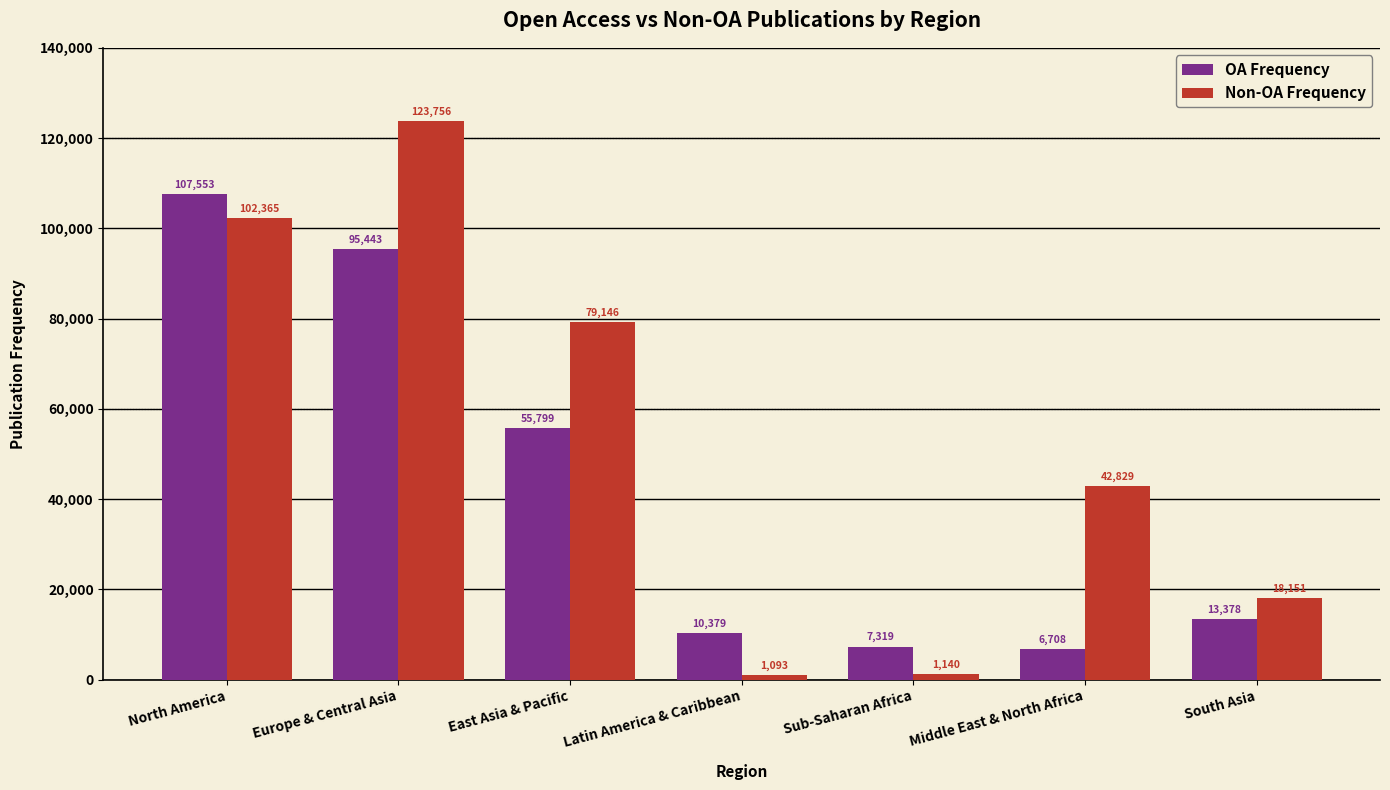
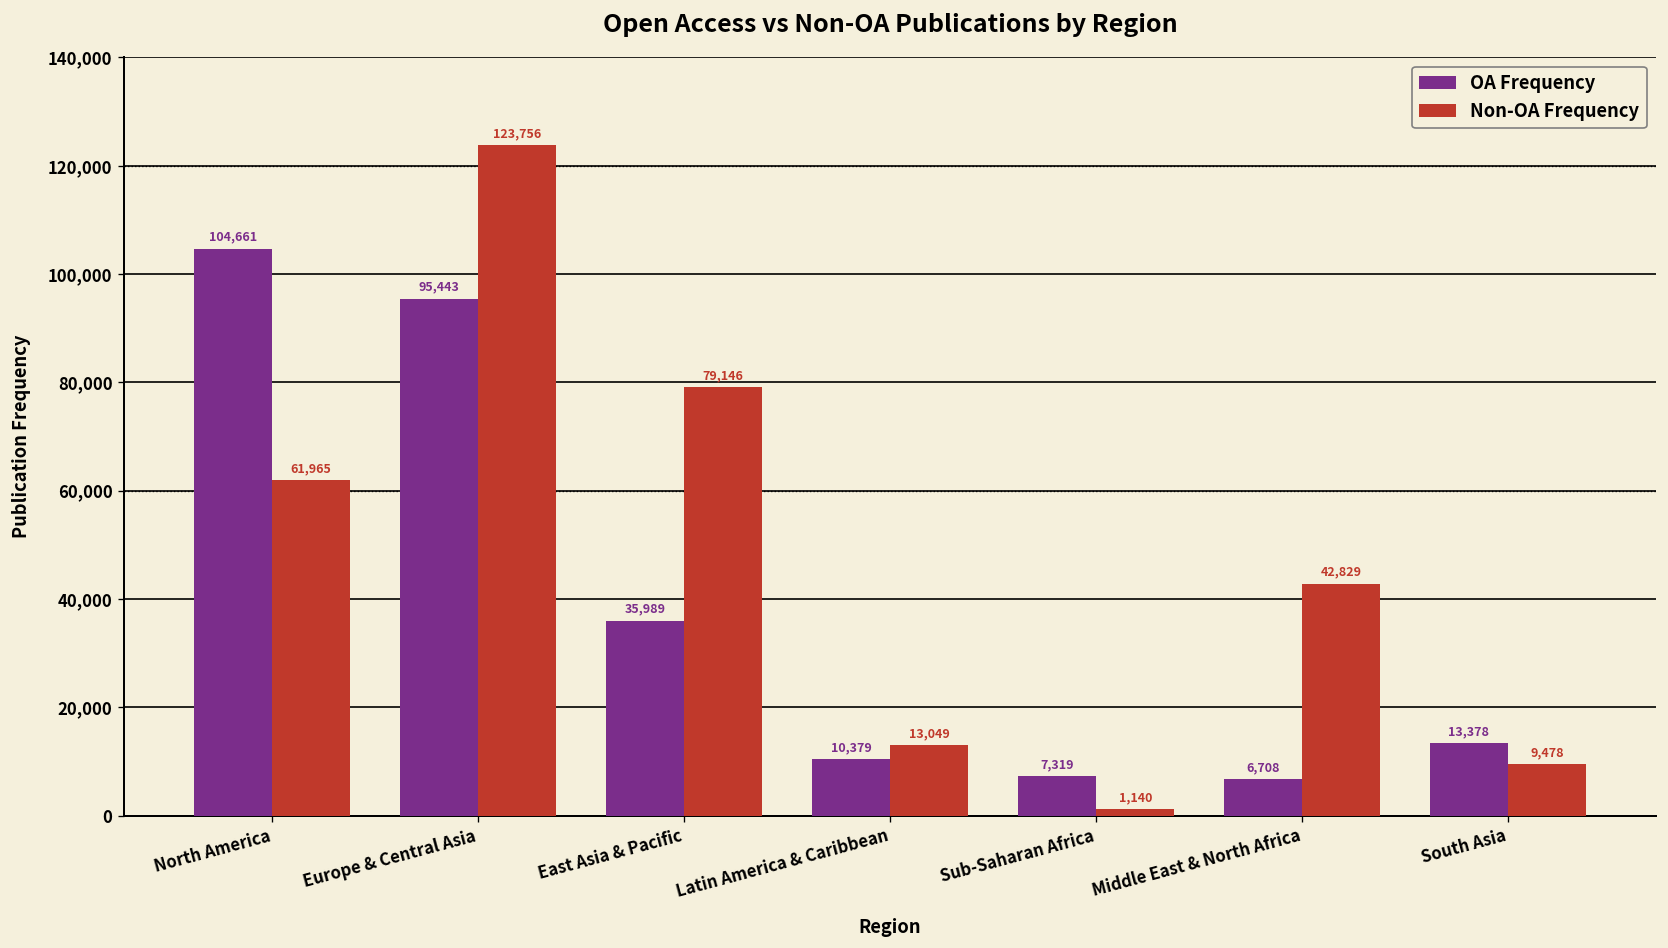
OA Frequency, North America: 107,553 -> 104,661
Non-OA Frequency, North America: 102,365 -> 61,965
OA Frequency, East Asia & Pacific: 55,799 -> 35,989
Non-OA Frequency, Latin America & Caribbean: 1,093 -> 13,049
Non-OA Frequency, South Asia: 18,151 -> 9,478
